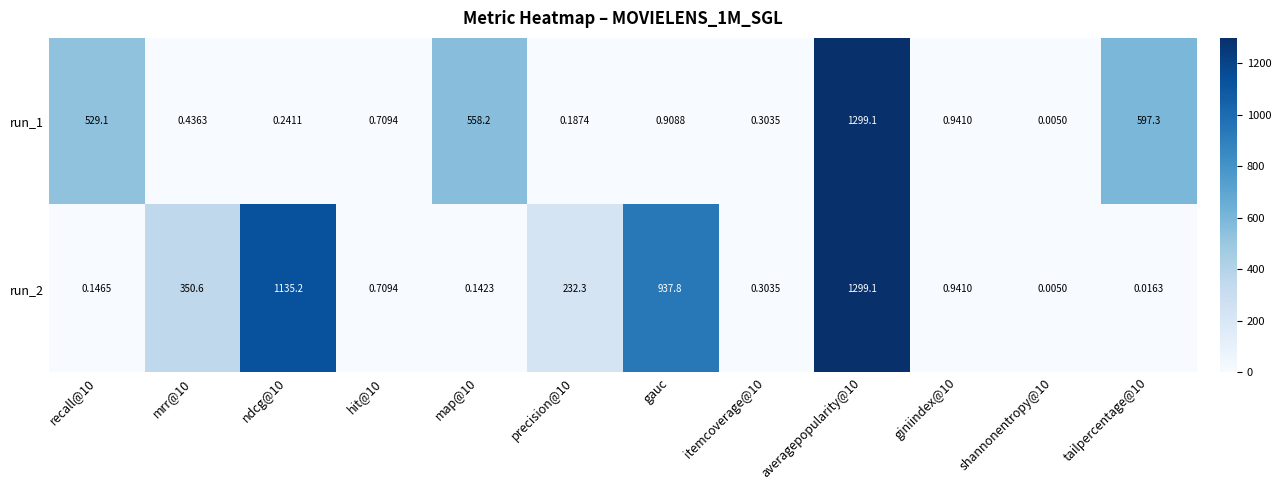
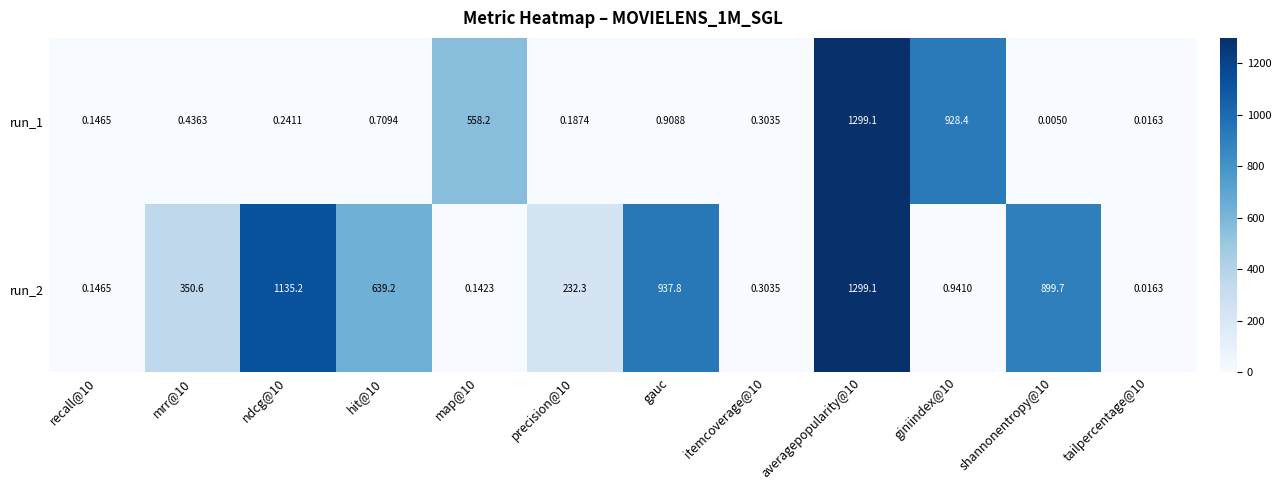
run_1, recall@10: 529.1 -> 0.1465
run_1, giniindex@10: 0.9410 -> 928.4
run_1, tailpercentage@10: 597.3 -> 0.0163
run_2, hit@10: 0.7094 -> 639.2
run_2, shannonentropy@10: 0.0050 -> 899.7
